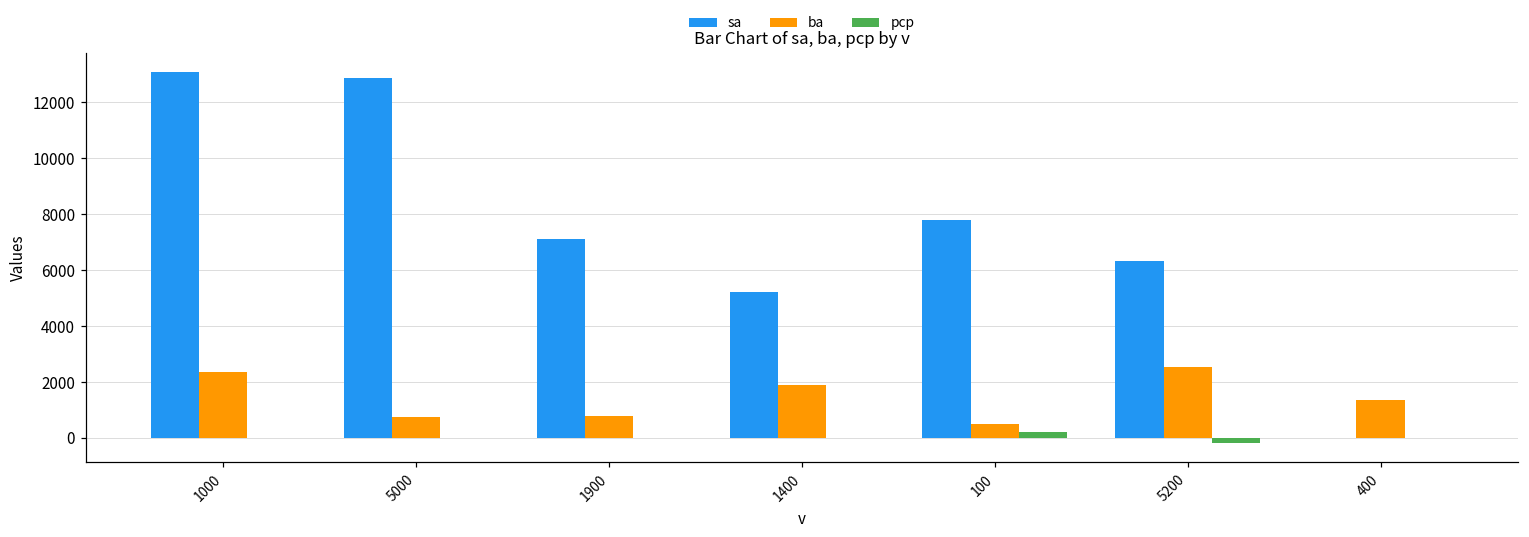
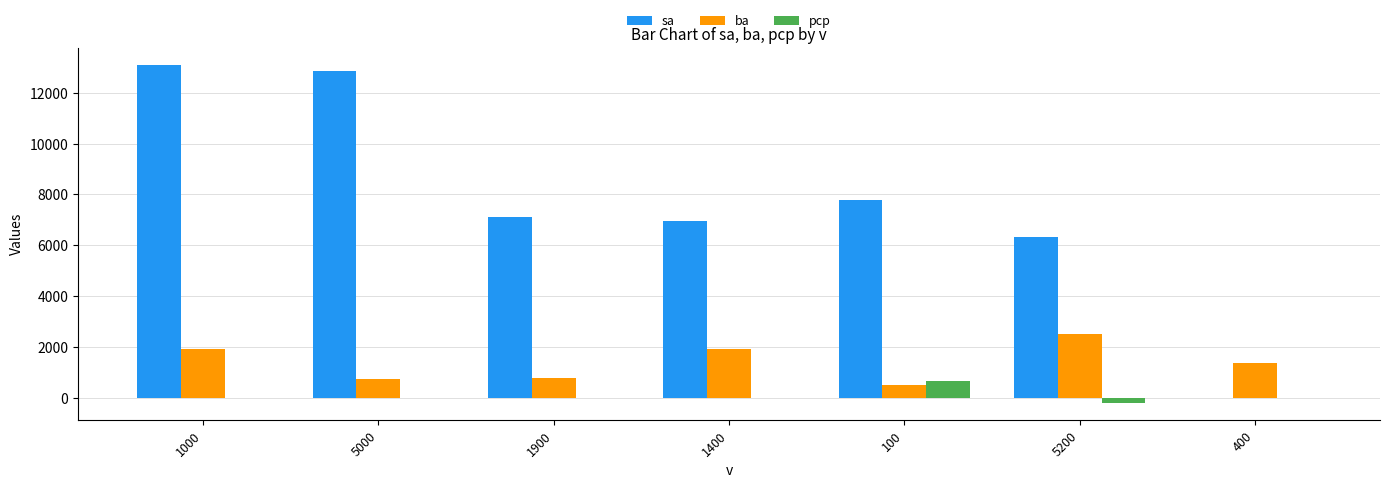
ba, 1000: 2300 -> 1900
sa, 1400: 5200 -> 6900
pcp, 100: 200 -> 700
